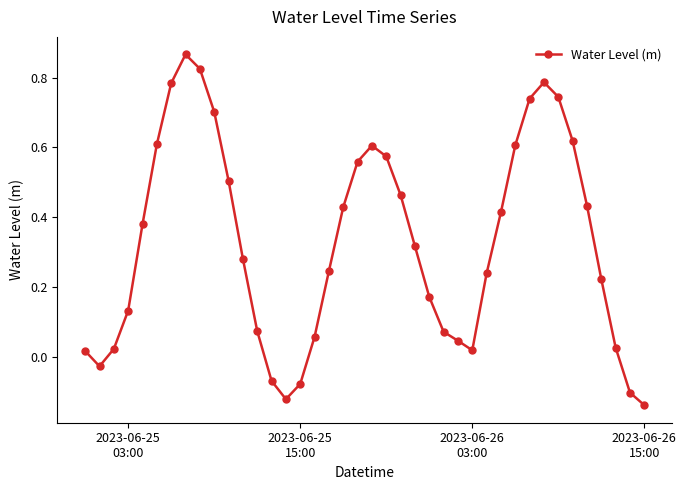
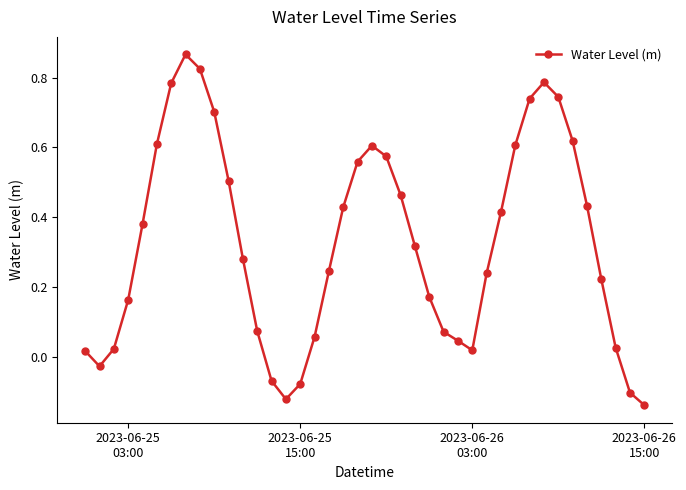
2023-06-25 03:00: 0.13 -> 0.16
